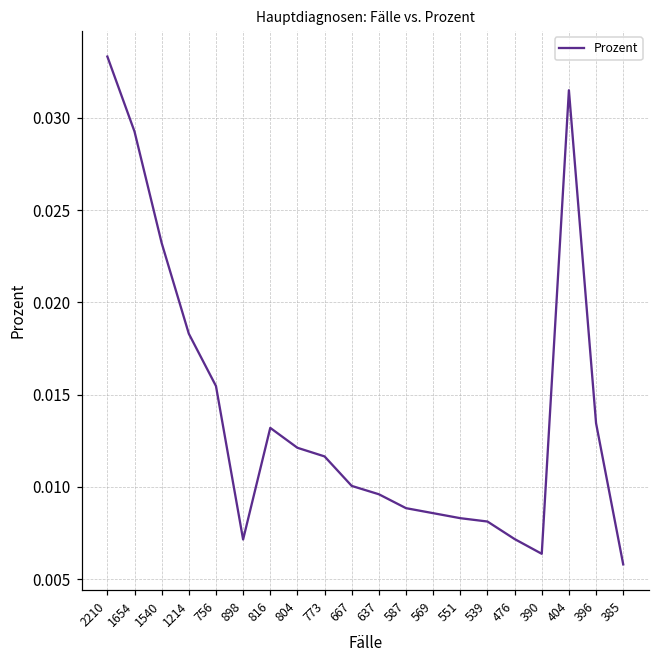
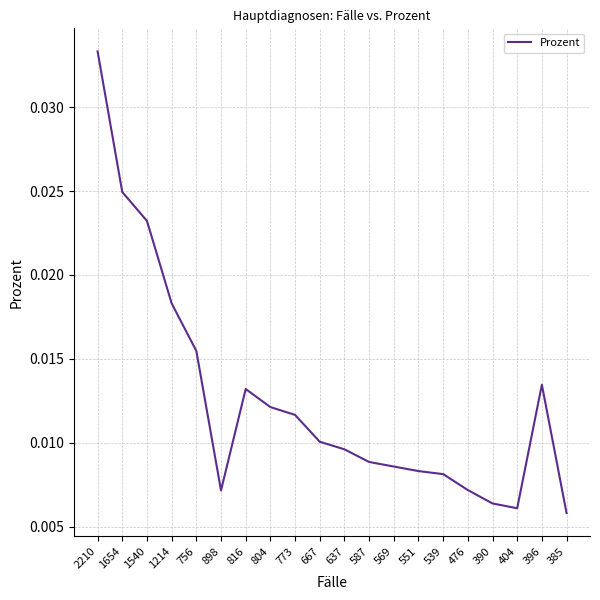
1654: 0.0293 -> 0.0249
404: 0.0315 -> 0.0061
